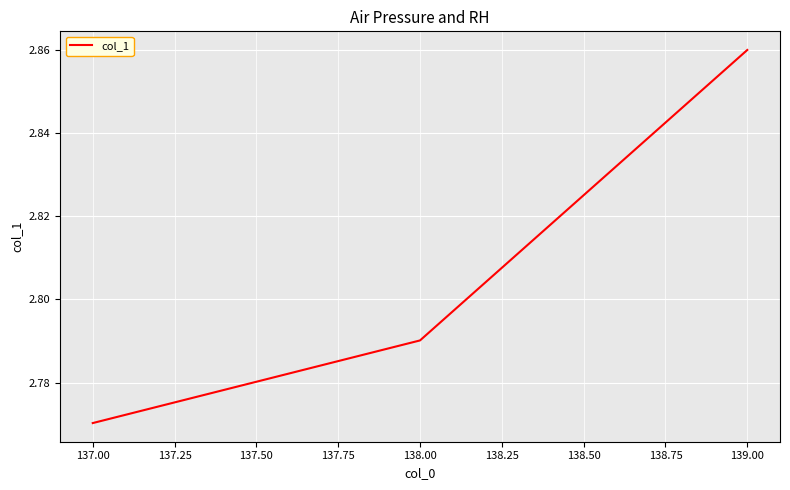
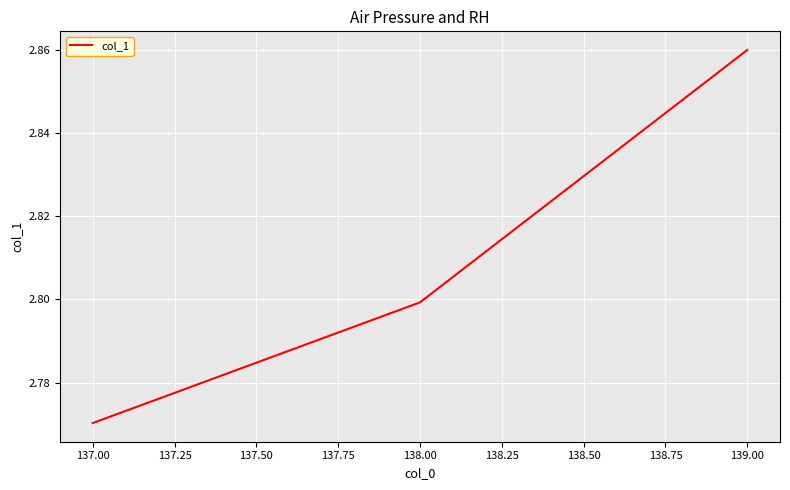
138.00: 2.790 -> 2.799
